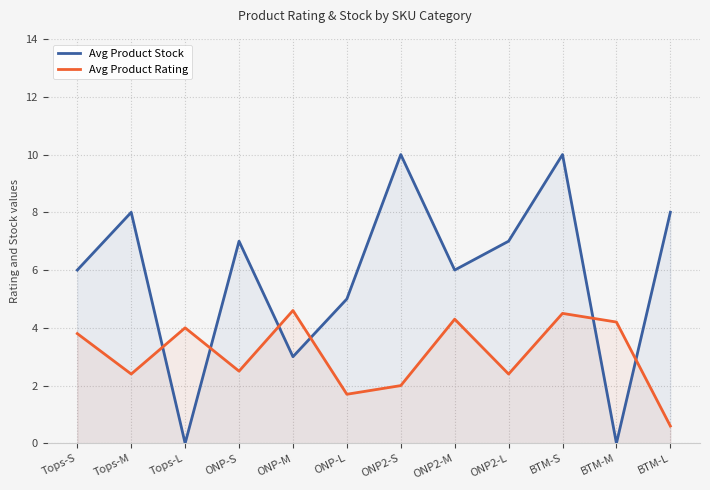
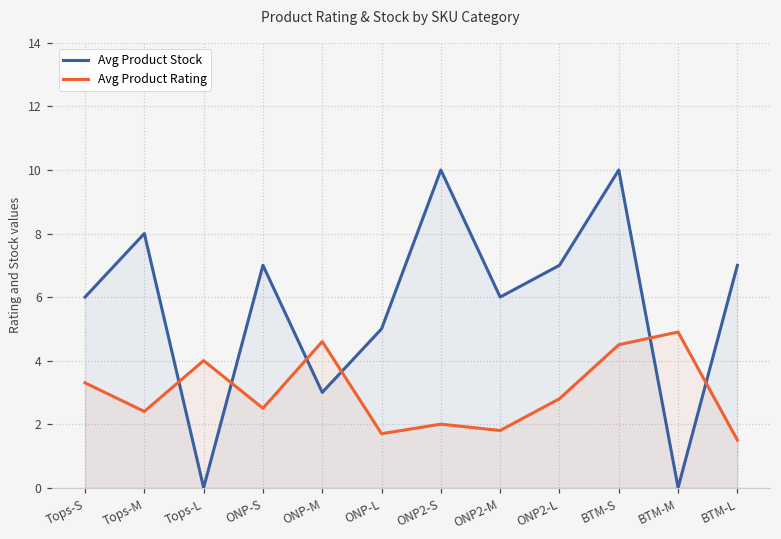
Avg Product Rating, Tops-S: 3.8 -> 3.3
Avg Product Rating, ONP2-M: 4.3 -> 1.8
Avg Product Rating, ONP2-L: 2.4 -> 2.8
Avg Product Rating, BTM-M: 4.2 -> 4.9
Avg Product Stock, BTM-L: 8 -> 7
Avg Product Rating, BTM-L: 0.6 -> 1.5
